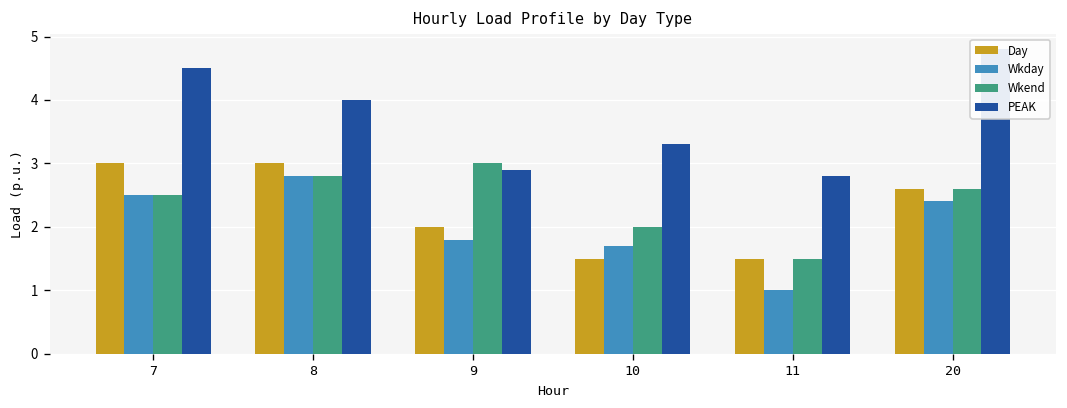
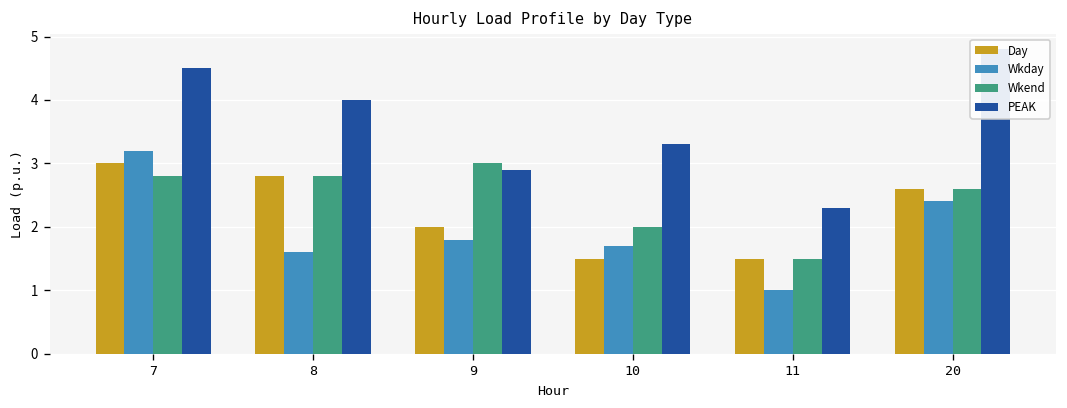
Wkday, 7: 2.5 -> 3.2
Wkend, 7: 2.5 -> 2.8
Day, 8: 3.0 -> 2.8
Wkday, 8: 2.8 -> 1.6
PEAK, 11: 2.8 -> 2.3
